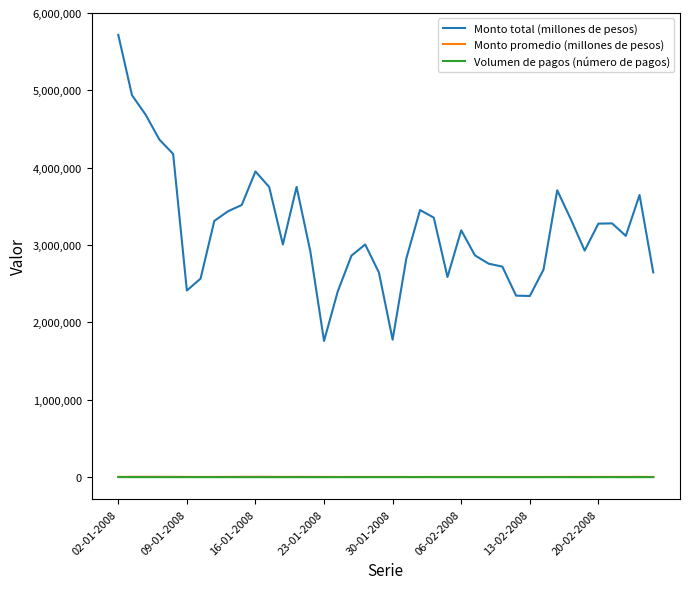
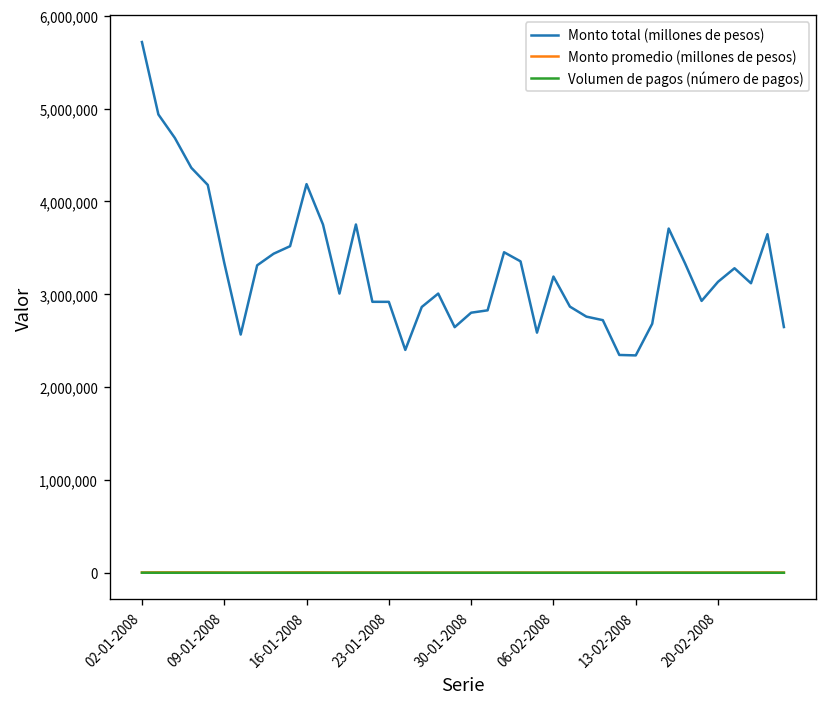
Monto total (millones de pesos), 09-01-2008: 2,400,000 -> 3,300,000
Monto total (millones de pesos), 16-01-2008: 4,000,000 -> 4,200,000
Monto total (millones de pesos), 23-01-2008: 1,800,000 -> 2,900,000
Monto total (millones de pesos), 30-01-2008: 1,800,000 -> 2,800,000
Monto total (millones de pesos), 20-02-2008: 3,300,000 -> 3,100,000
